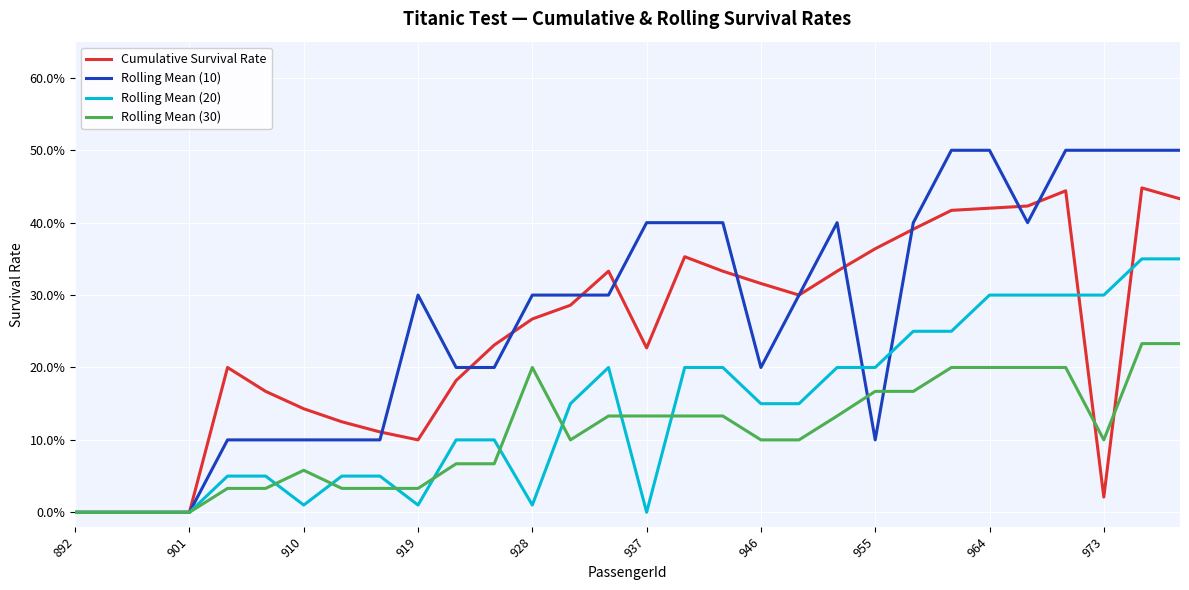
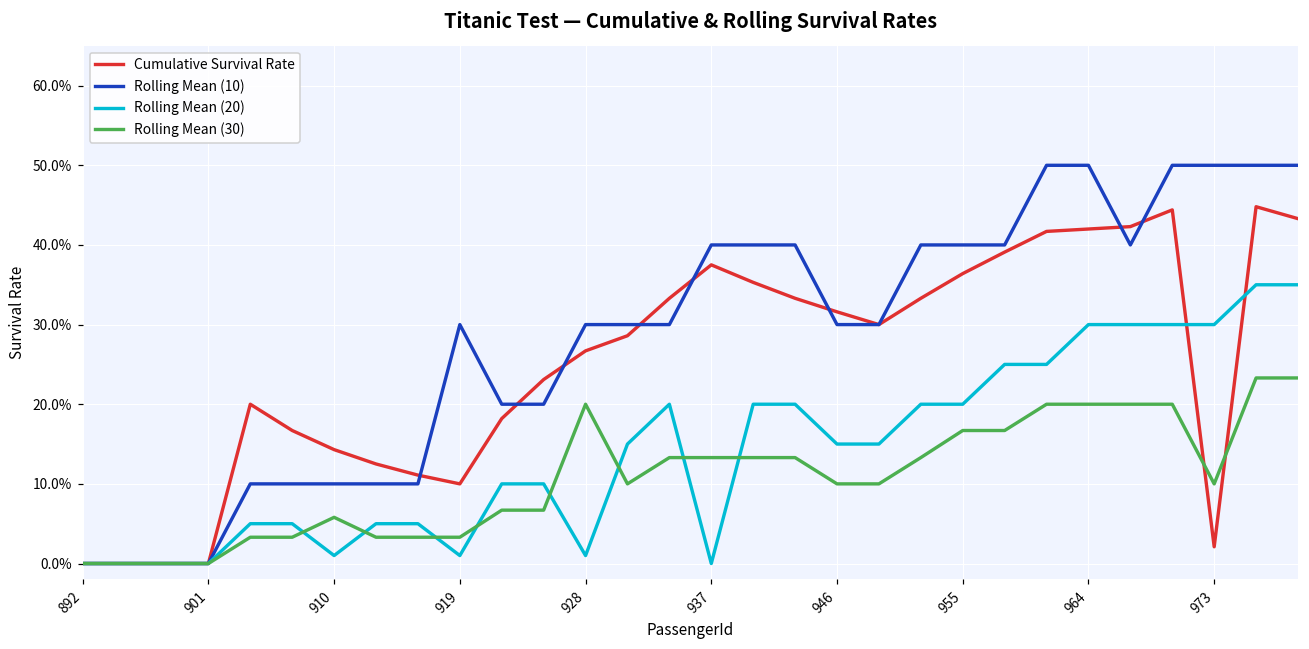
Cumulative Survival Rate, 937: 23% -> 38%
Rolling Mean (10), 946: 20% -> 30%
Rolling Mean (10), 955: 10% -> 40%
